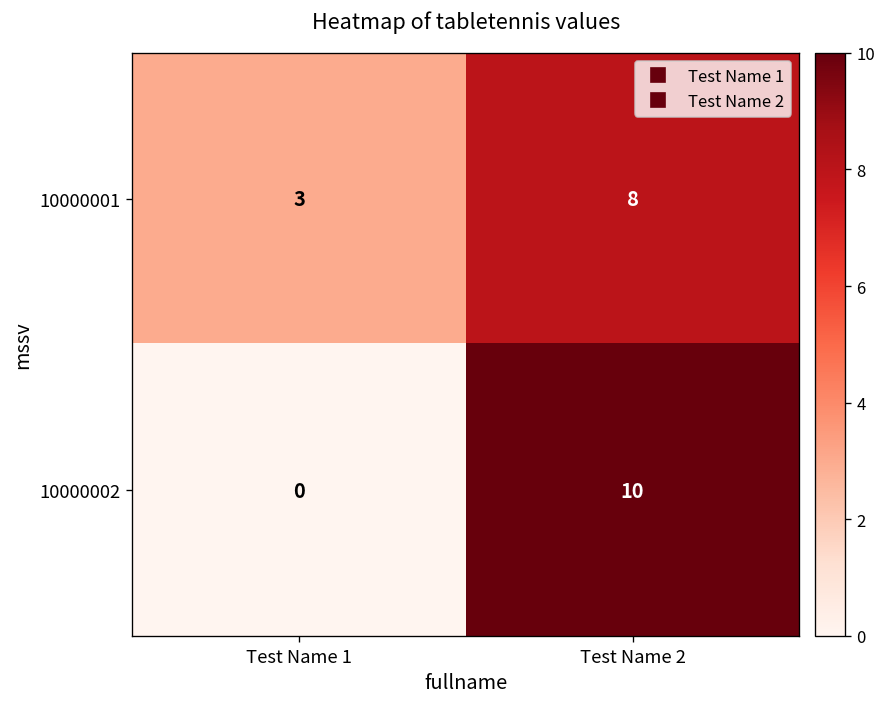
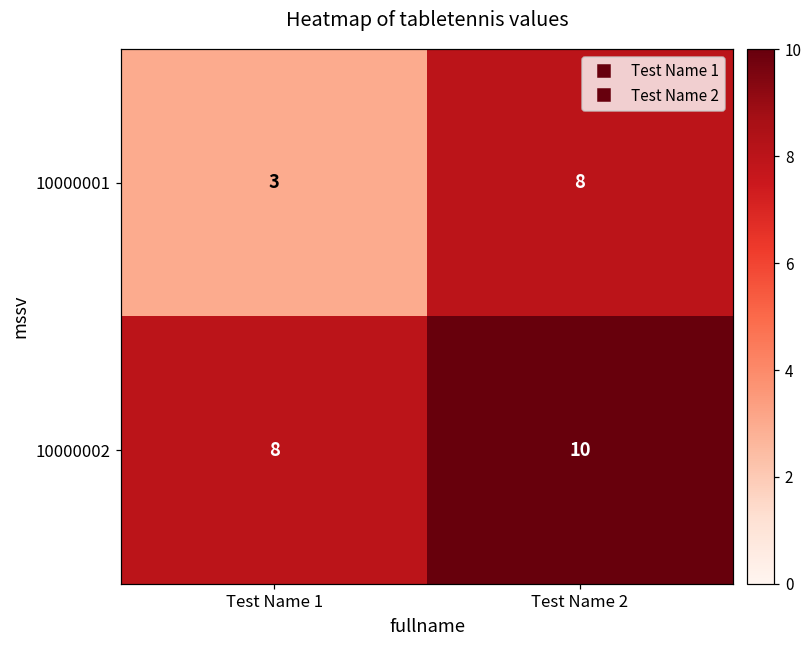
10000002, Test Name 1: 0 -> 8
